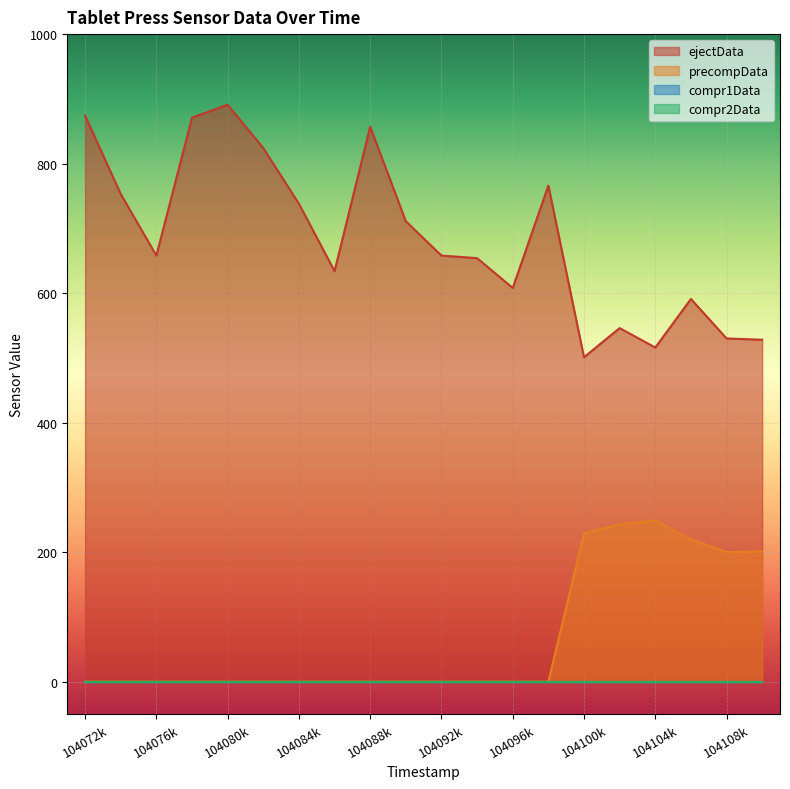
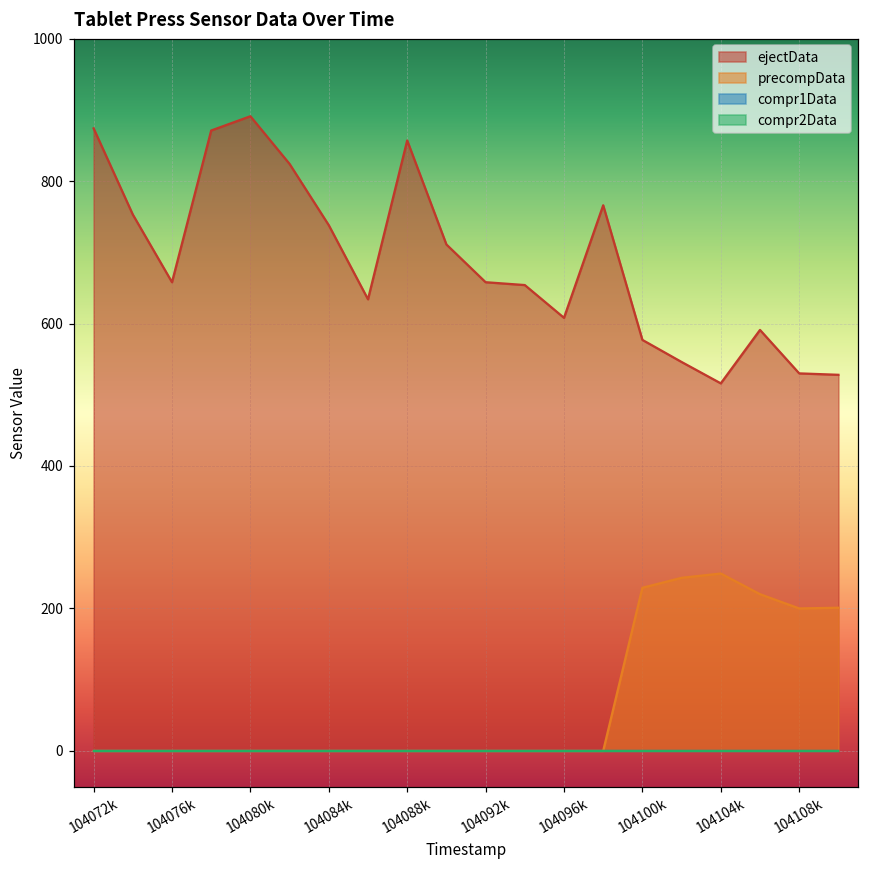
ejectData, 104100k: 500 -> 580
